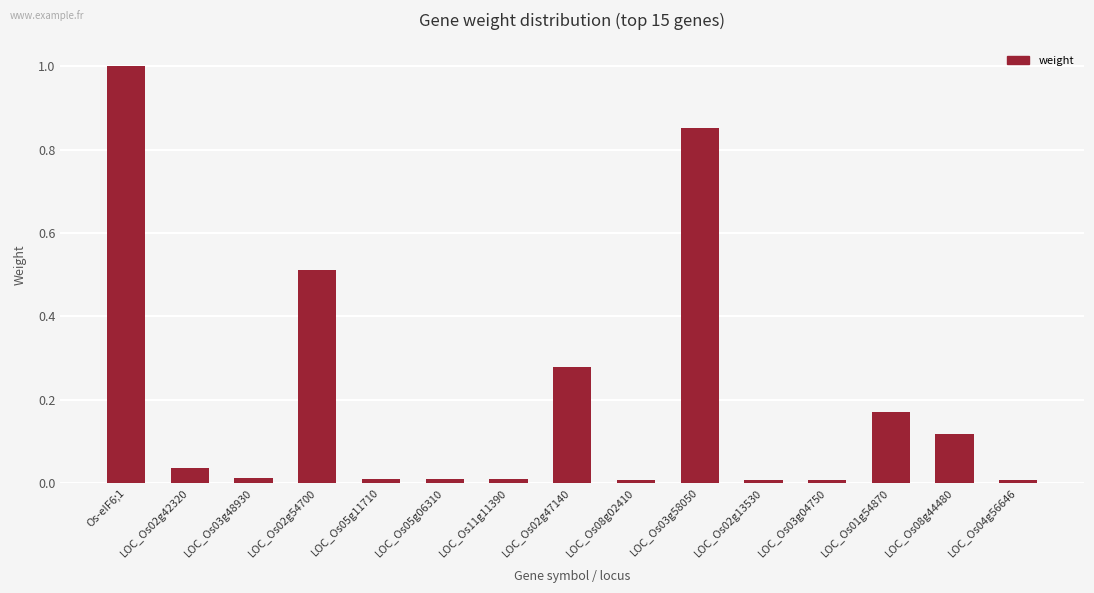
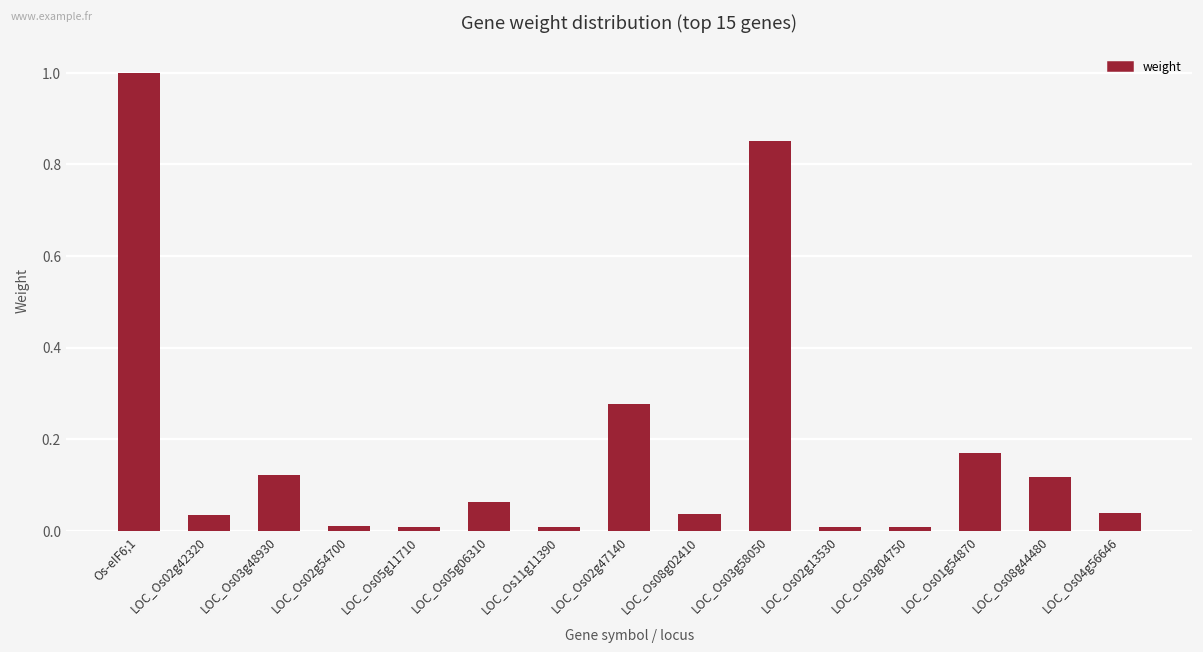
LOC_Os03g48930: 0.01 -> 0.12
LOC_Os02g54700: 0.51 -> 0.01
LOC_Os05g06310: 0.01 -> 0.06
LOC_Os08g02410: 0.01 -> 0.04
LOC_Os04g56646: 0.01 -> 0.04
